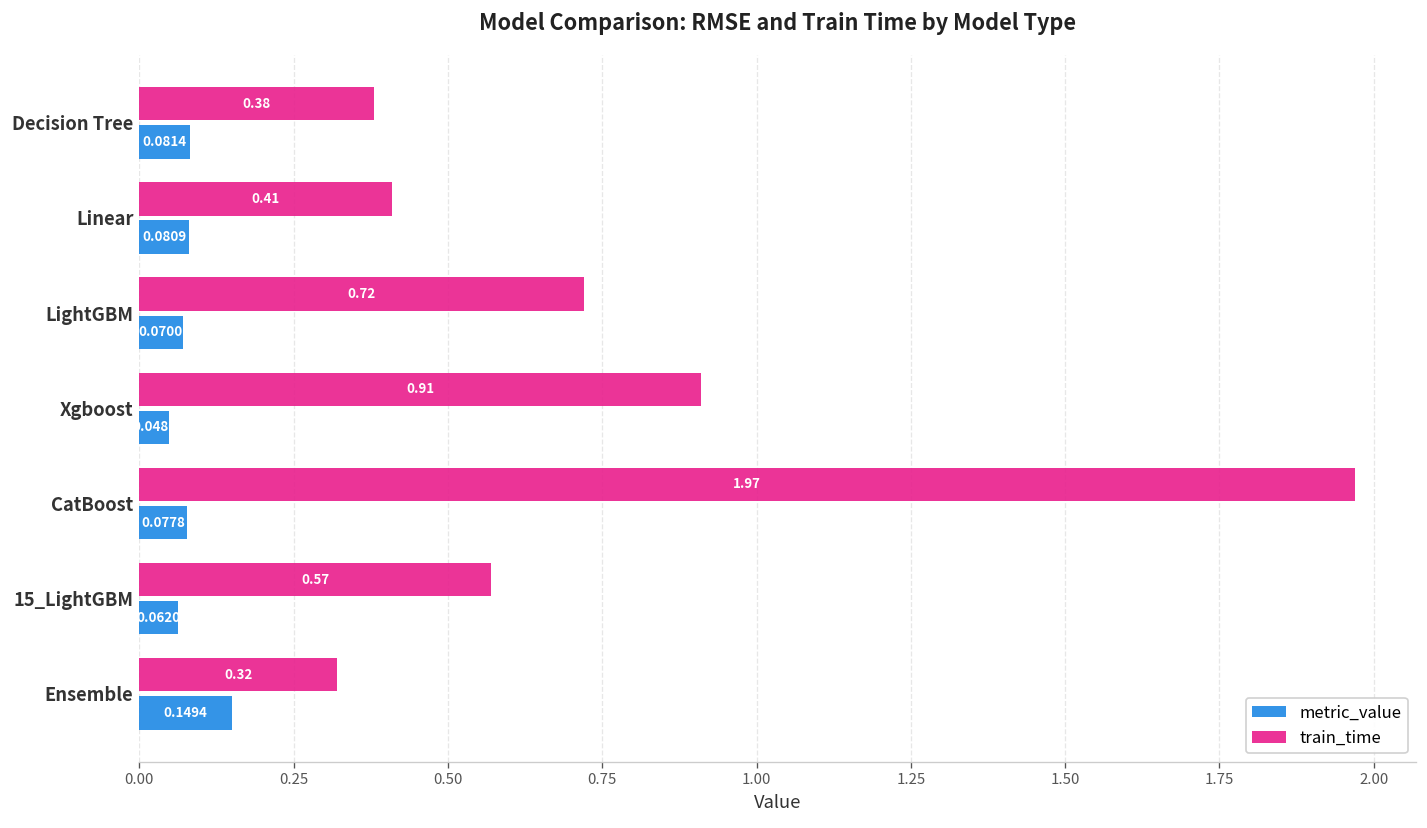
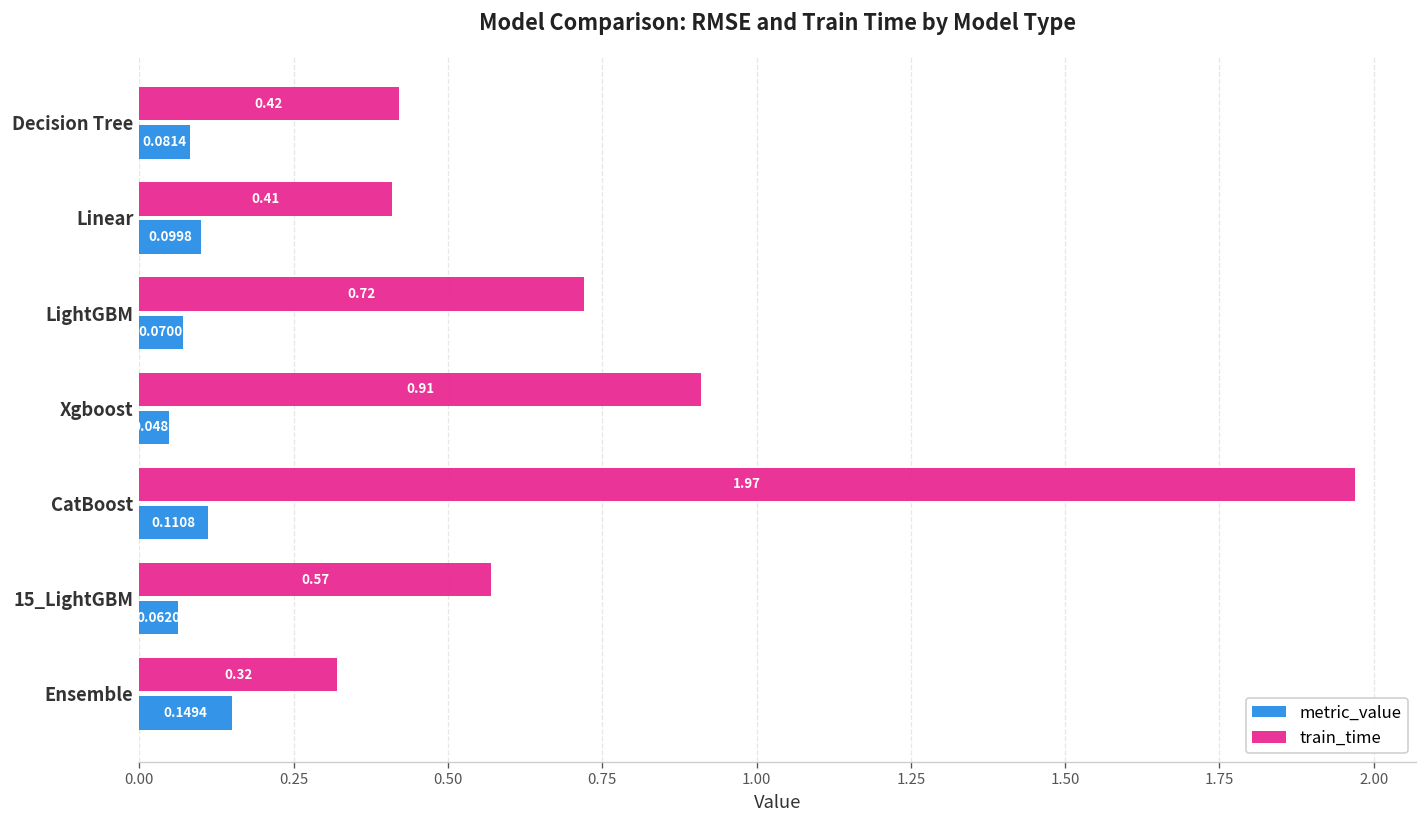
train_time, Decision Tree: 0.38 -> 0.42
metric_value, Linear: 0.0809 -> 0.0998
metric_value, CatBoost: 0.0778 -> 0.1108
